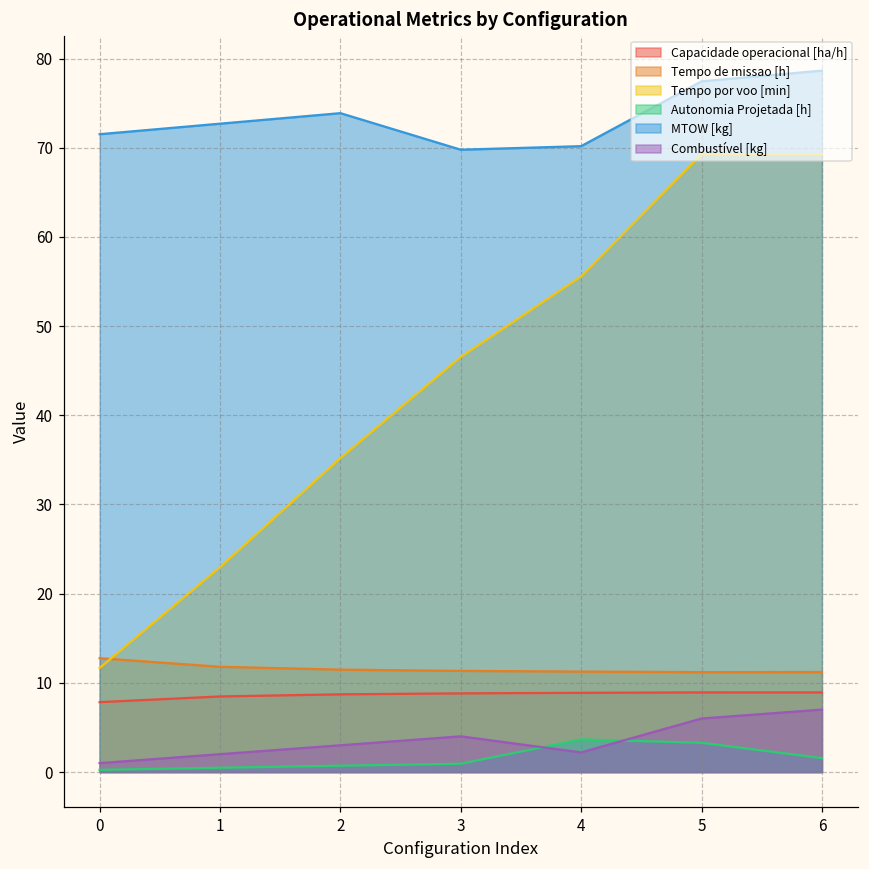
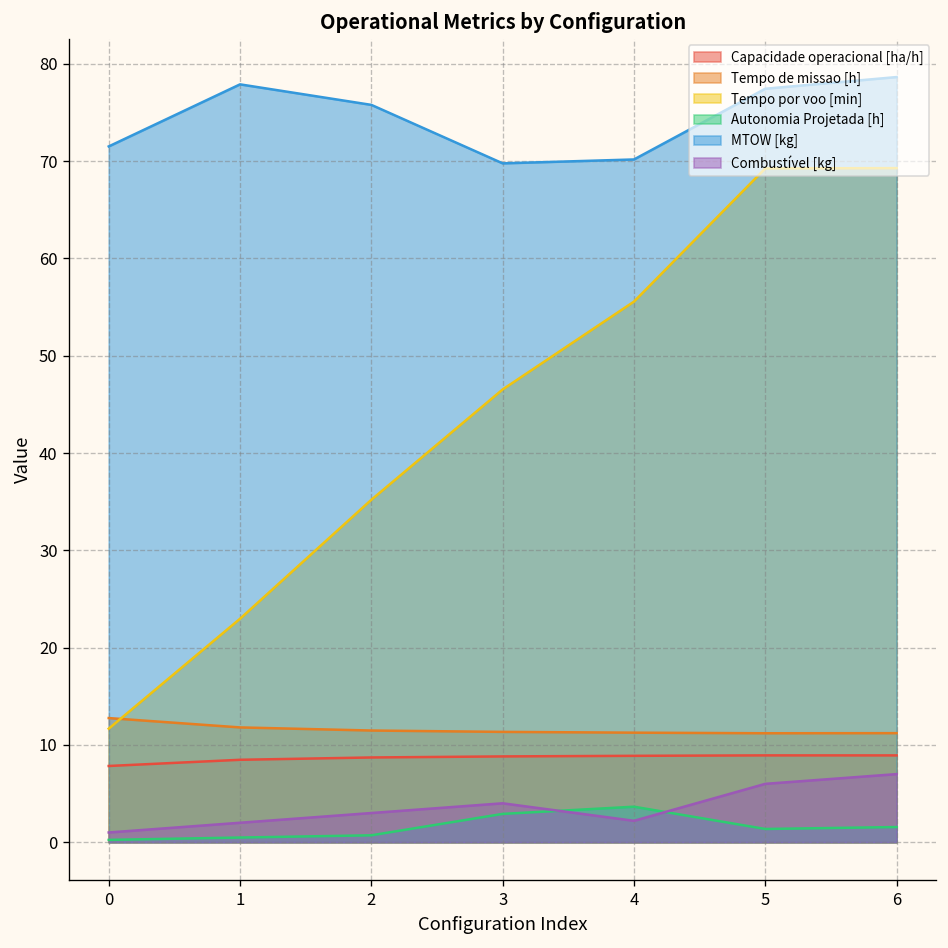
MTOW [kg], 1: 73 -> 78
MTOW [kg], 2: 74 -> 76
Autonomia Projetada [h], 3: 1 -> 3
Autonomia Projetada [h], 5: 3 -> 1
